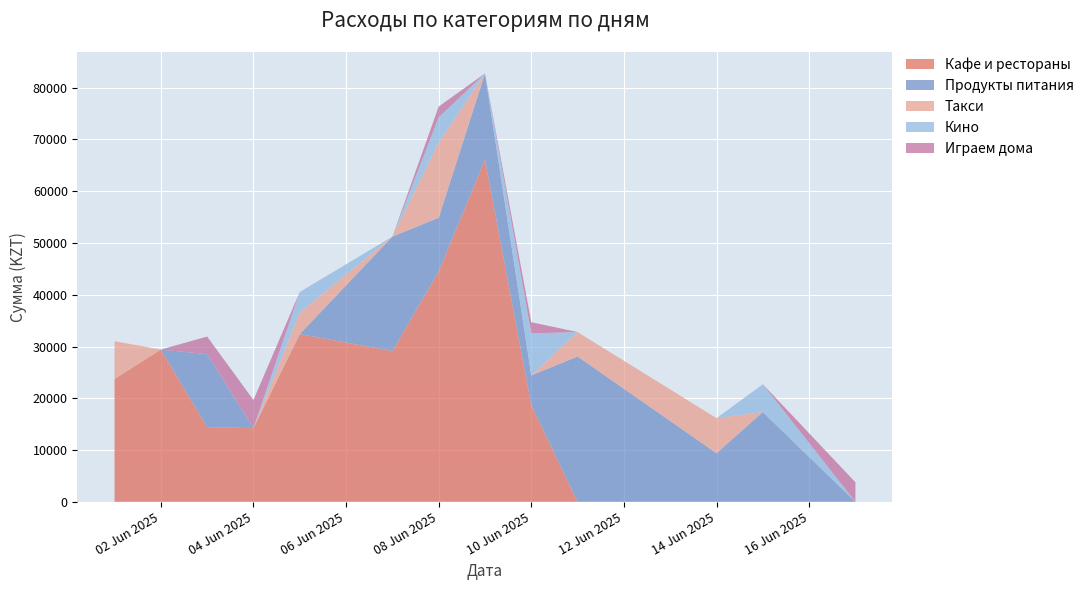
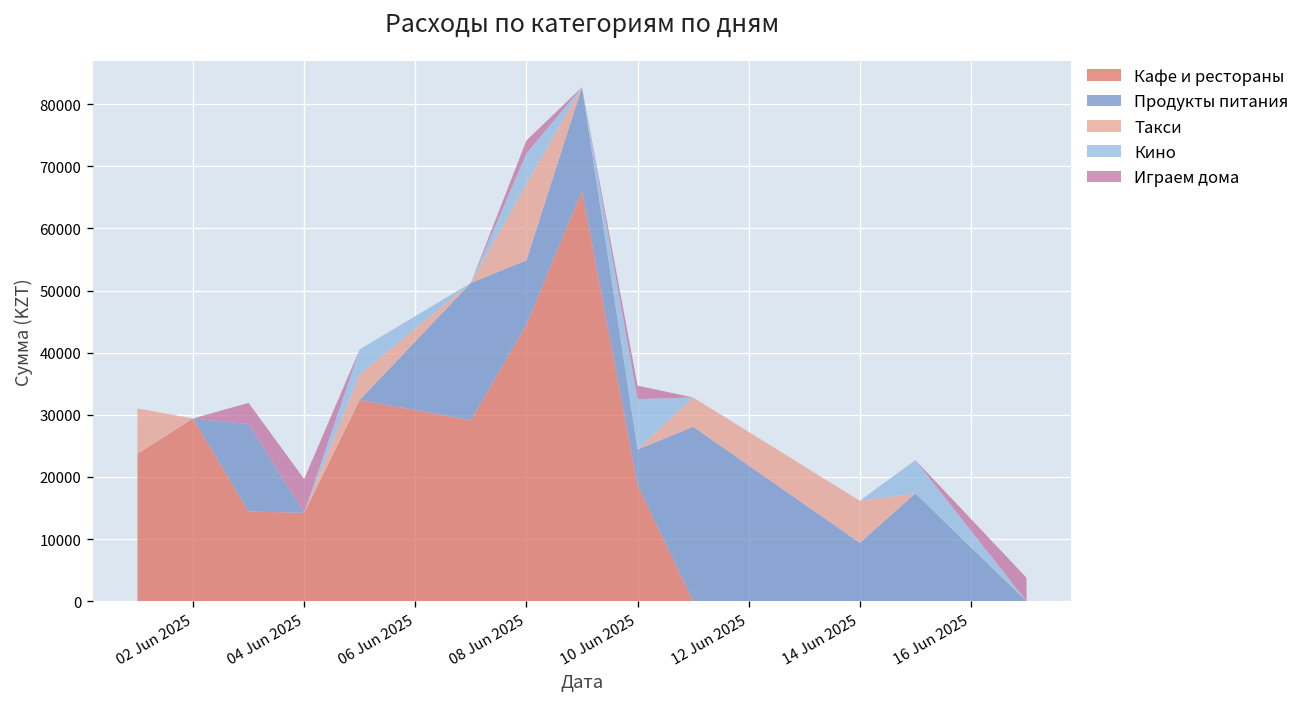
Такси, 08 Jun 2025: 14000 -> 12000
